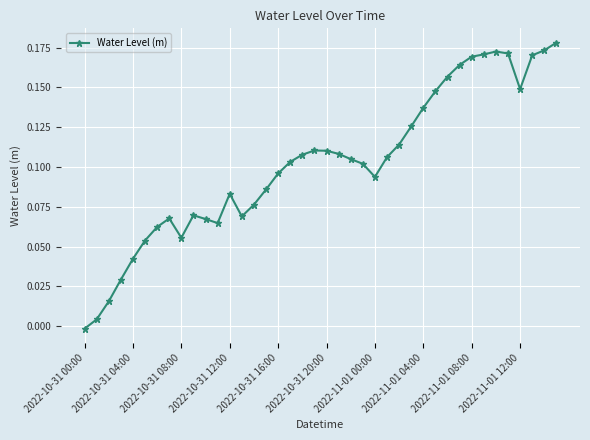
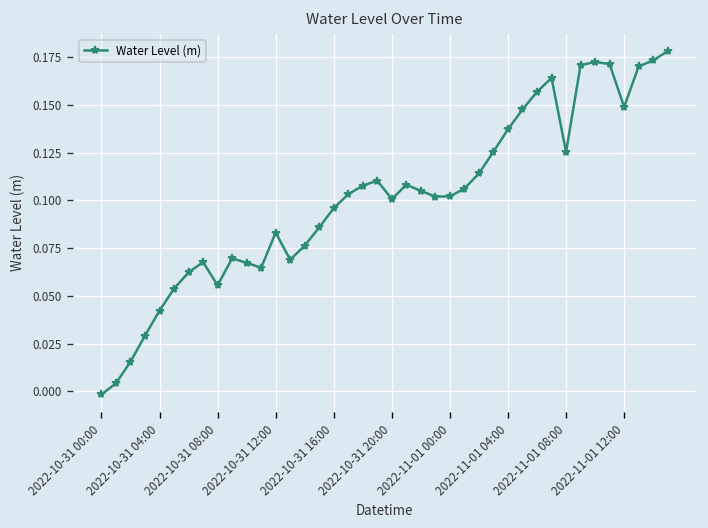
2022-10-31 20:00: 0.110 -> 0.101
2022-11-01 00:00: 0.094 -> 0.102
2022-11-01 08:00: 0.169 -> 0.125
